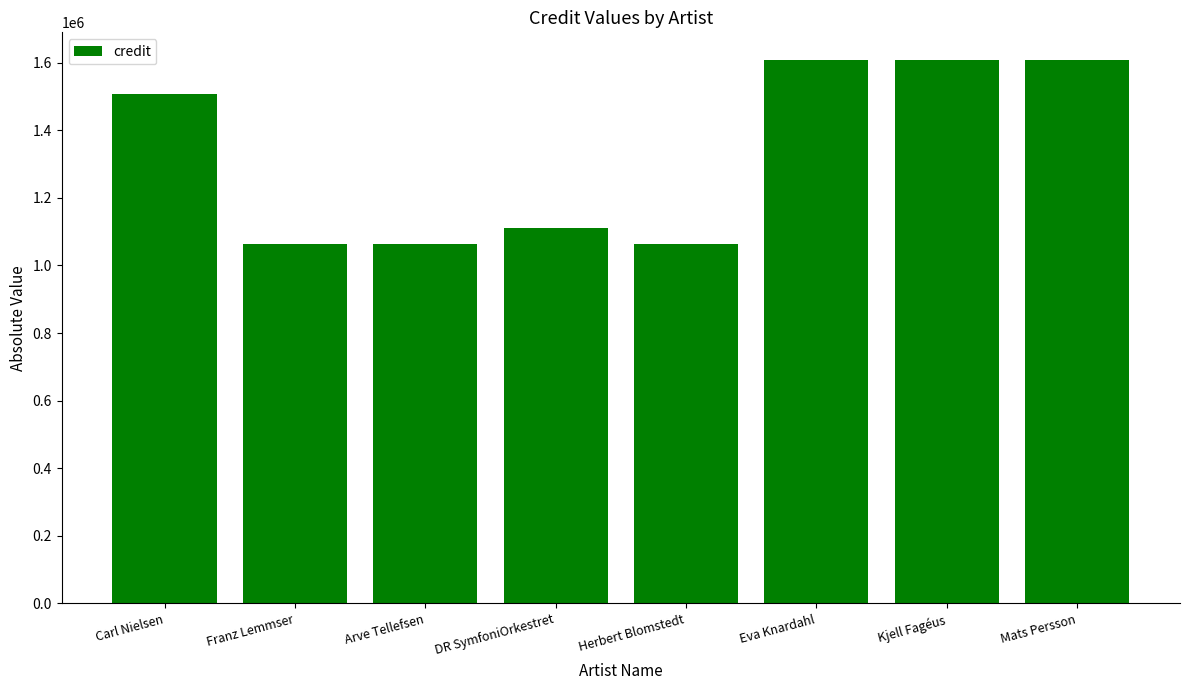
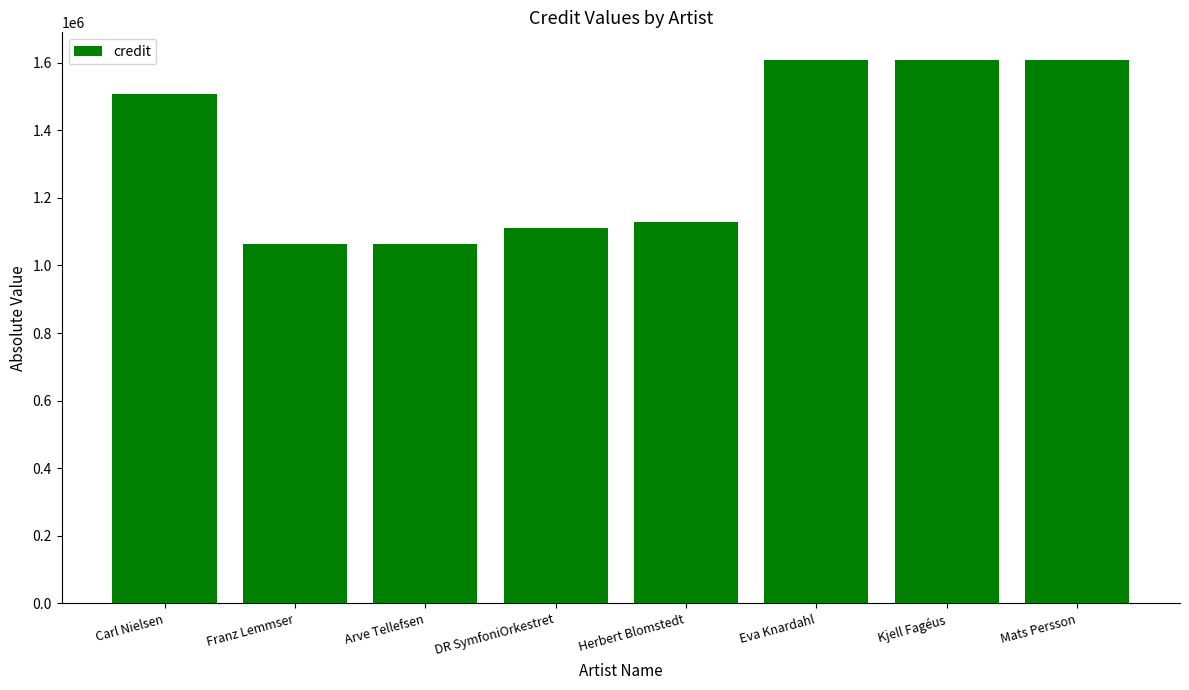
Herbert Blomstedt: 1060000 -> 1130000
